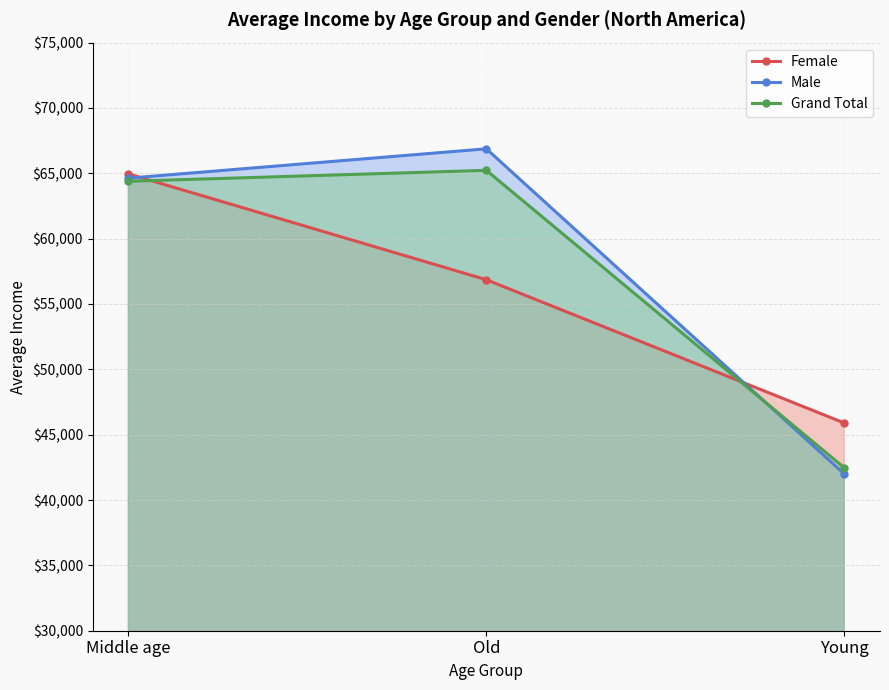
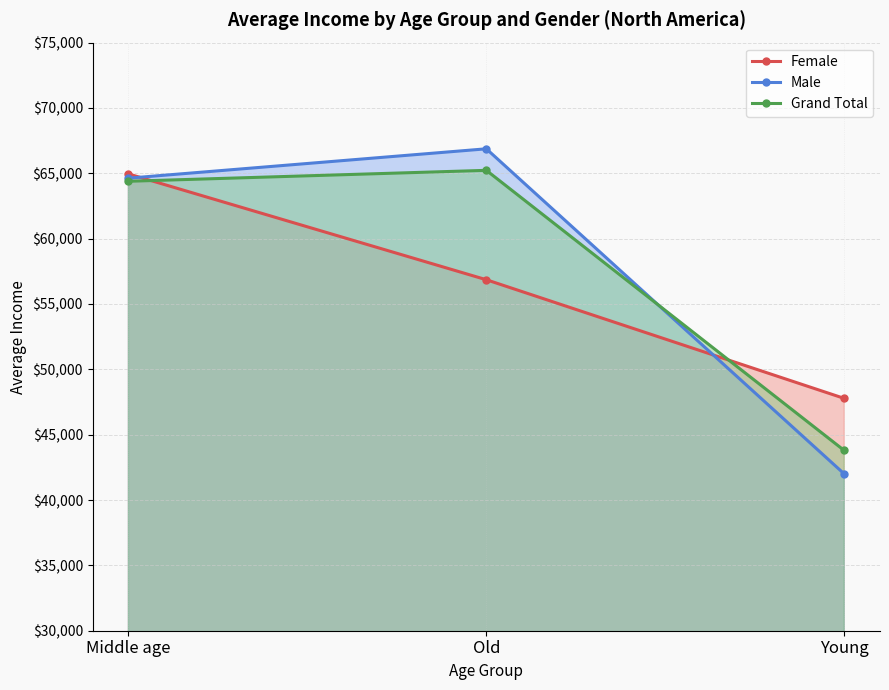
Female, Young: $45,900 -> $47,800
Grand Total, Young: $42,500 -> $43,800
